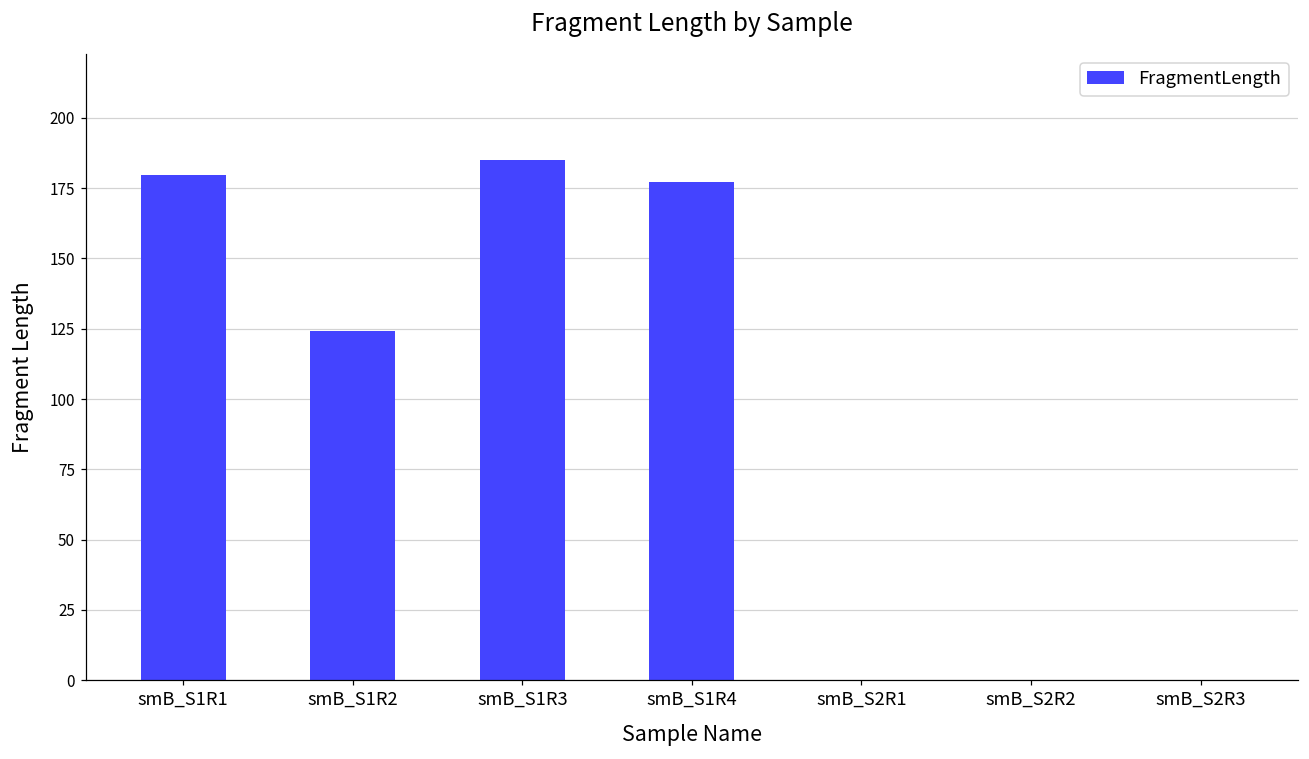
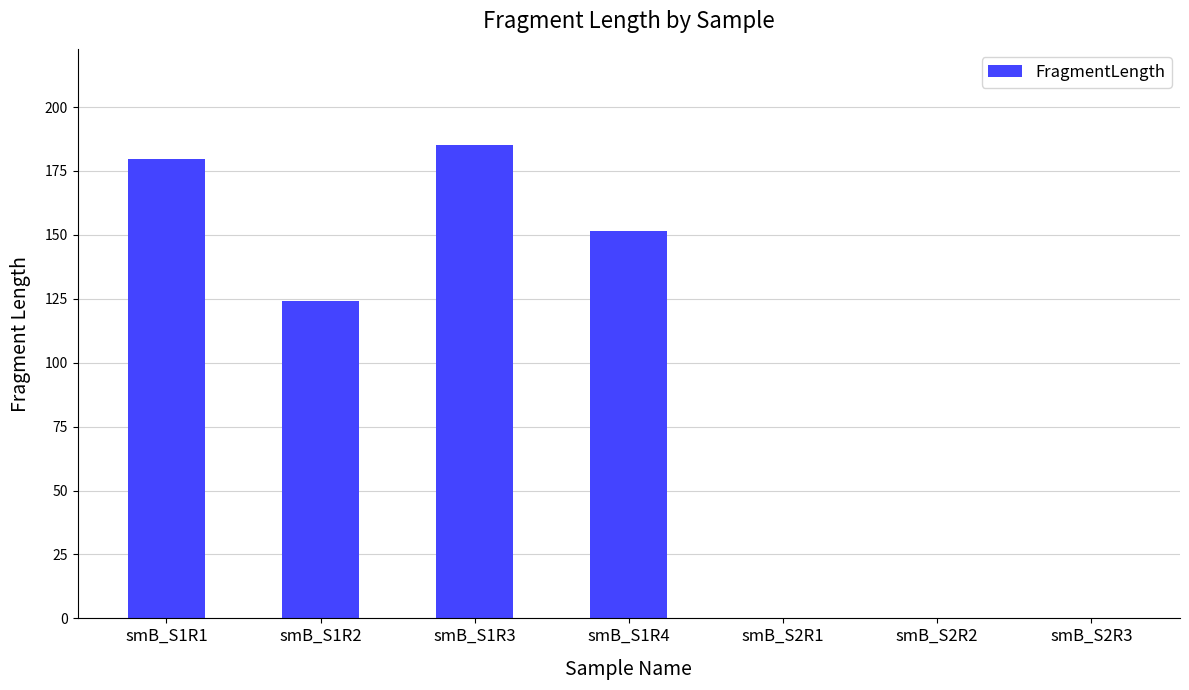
smB_S1R4: 177 -> 152
